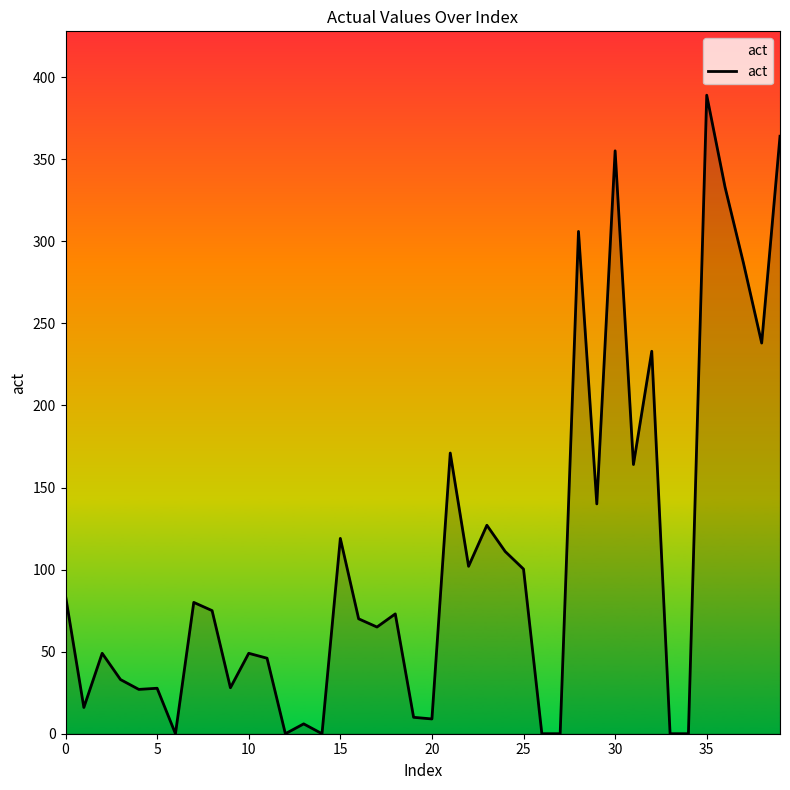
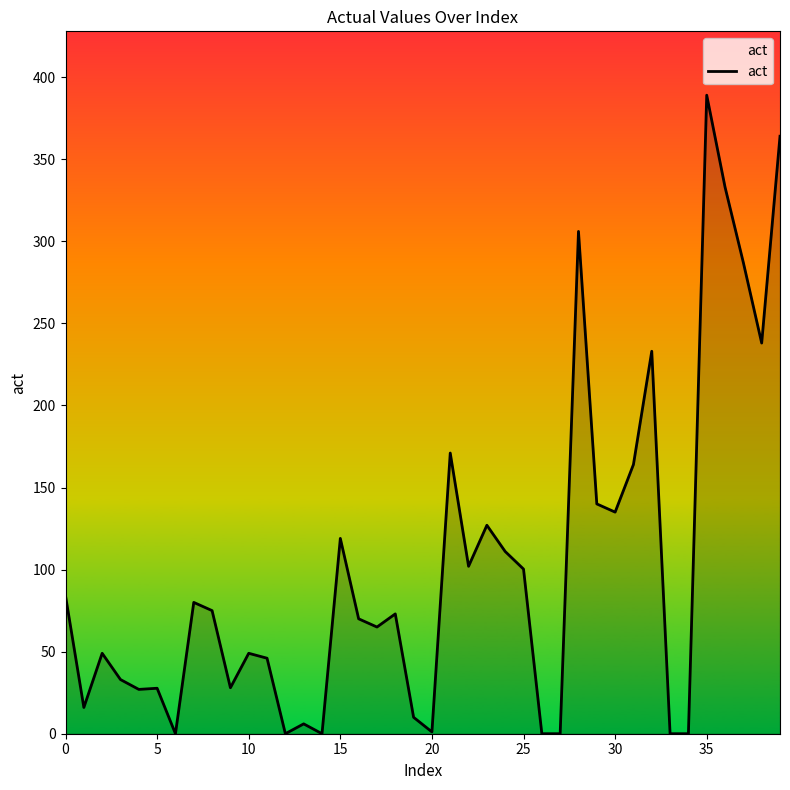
20: 9 -> 1
30: 355 -> 135
